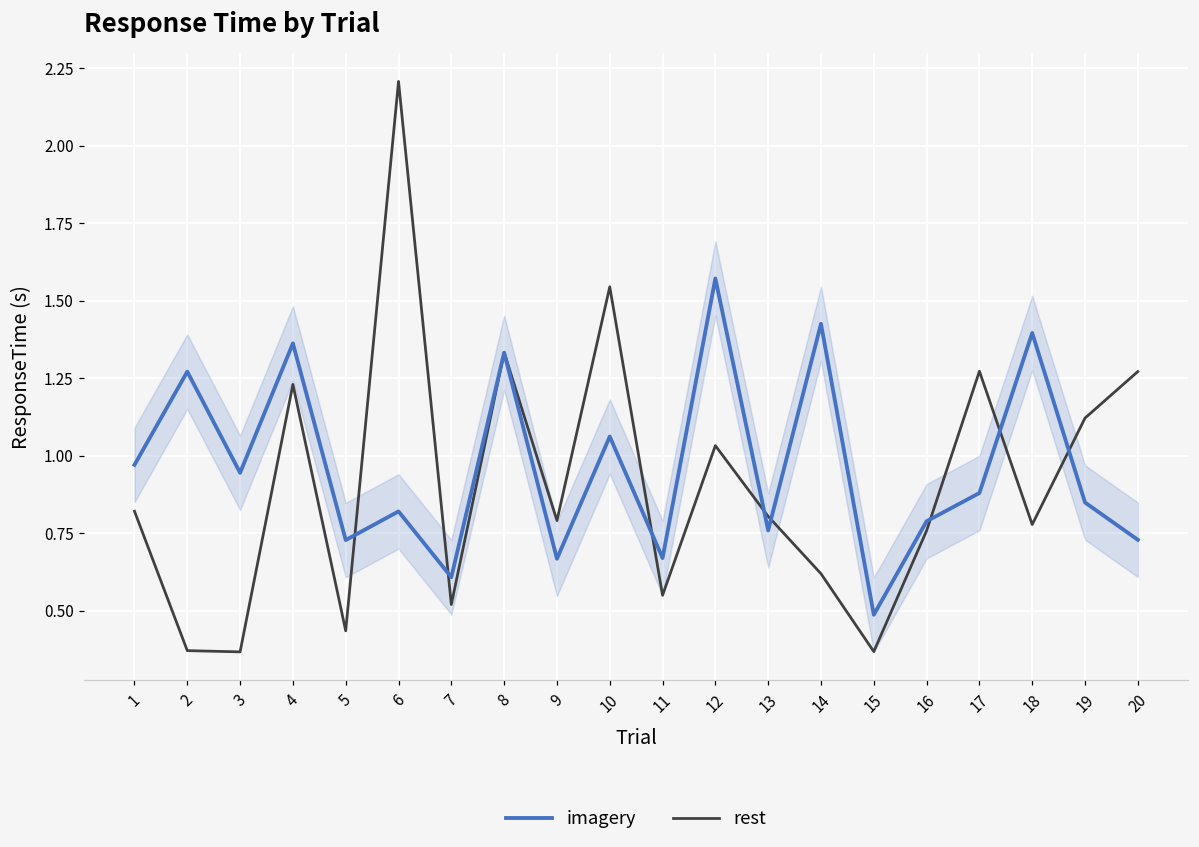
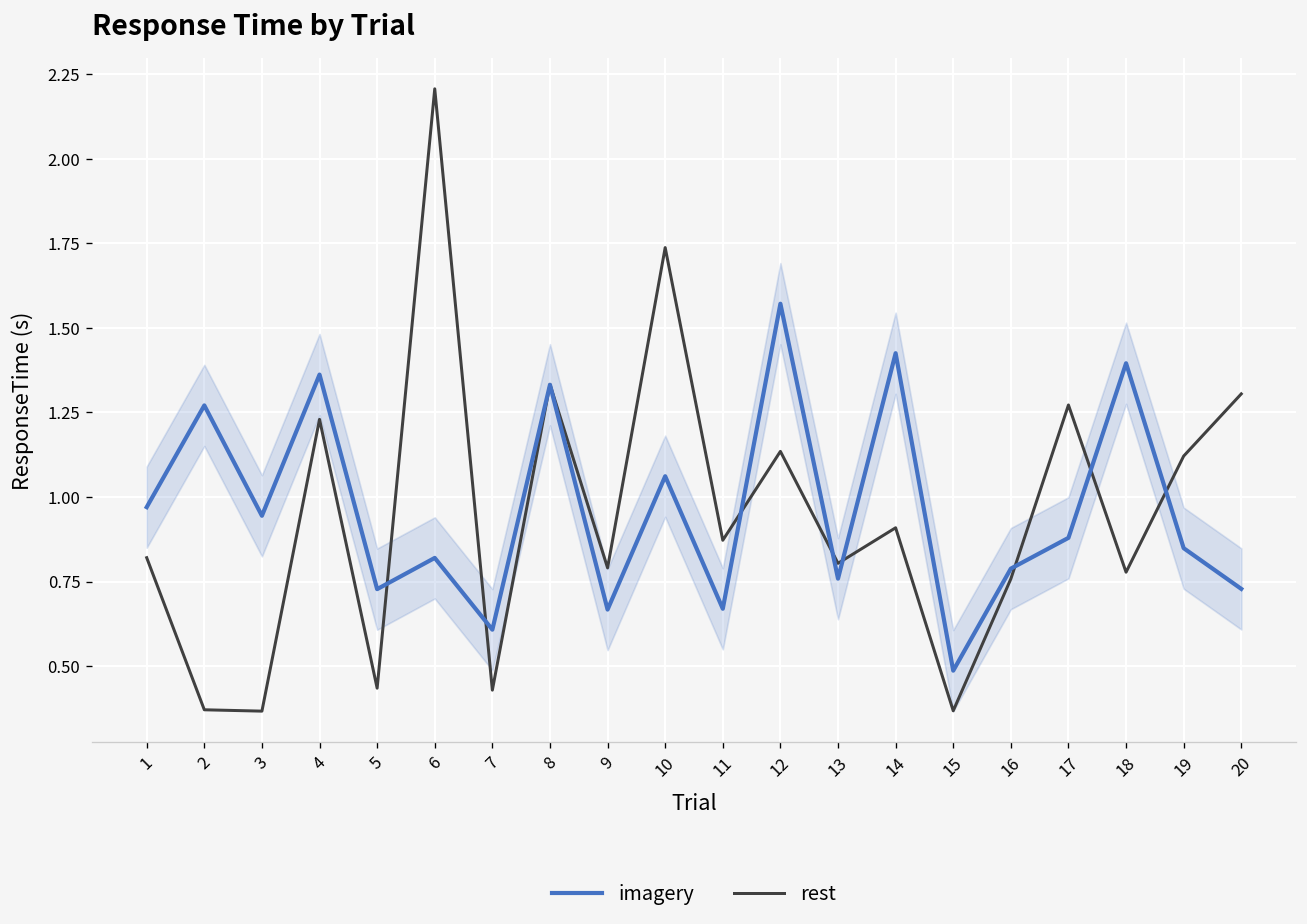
rest, 7: 0.52 -> 0.43
rest, 10: 1.54 -> 1.74
rest, 11: 0.55 -> 0.87
rest, 12: 1.03 -> 1.13
rest, 14: 0.62 -> 0.91
rest, 20: 1.27 -> 1.30
